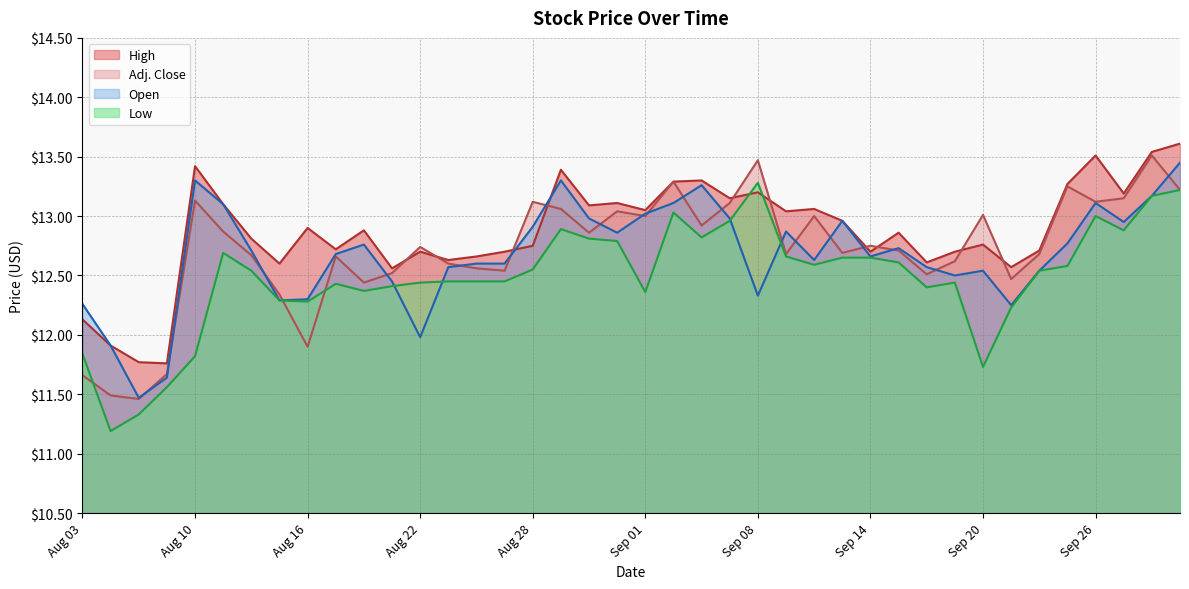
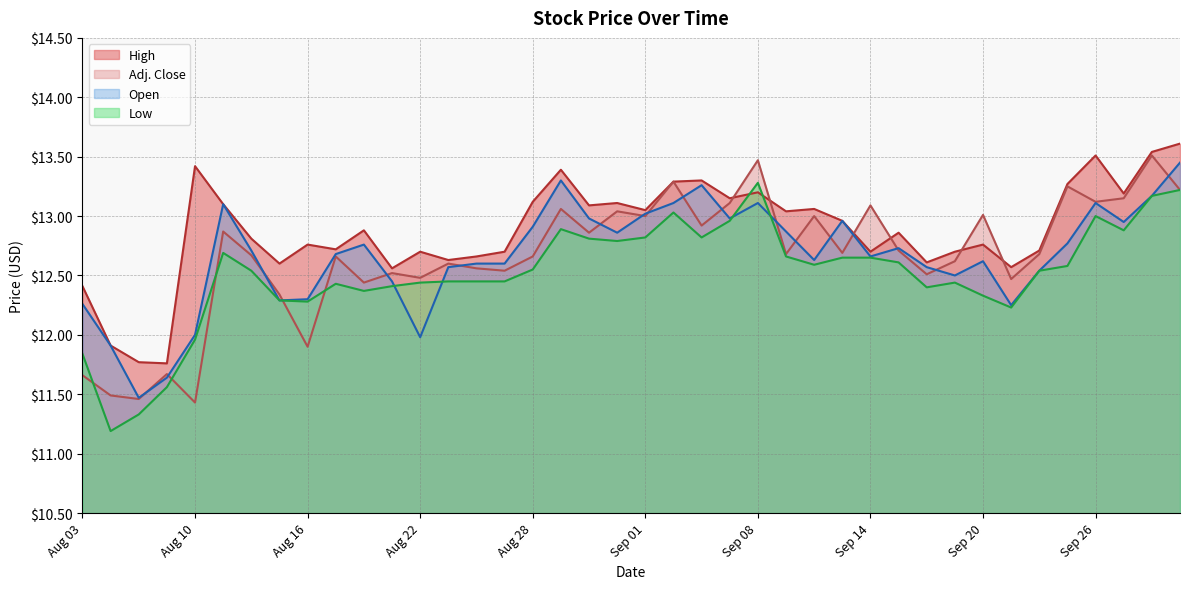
High, Aug 03: $12.13 -> $12.41
Adj. Close, Aug 10: $13.13 -> $11.43
Open, Aug 10: $13.3 -> $12.0
Low, Aug 10: $11.82 -> $11.96
High, Aug 16: $12.90 -> $12.76
Adj. Close, Aug 22: $12.74 -> $12.48
High, Aug 28: $12.75 -> $13.12
Adj. Close, Aug 28: $13.12 -> $12.66
Low, Sep 01: $12.36 -> $12.82
Open, Sep 08: $12.33 -> $13.11
Adj. Close, Sep 14: $12.75 -> $13.09
Open, Sep 20: $12.54 -> $12.62
Low, Sep 20: $11.73 -> $12.33
